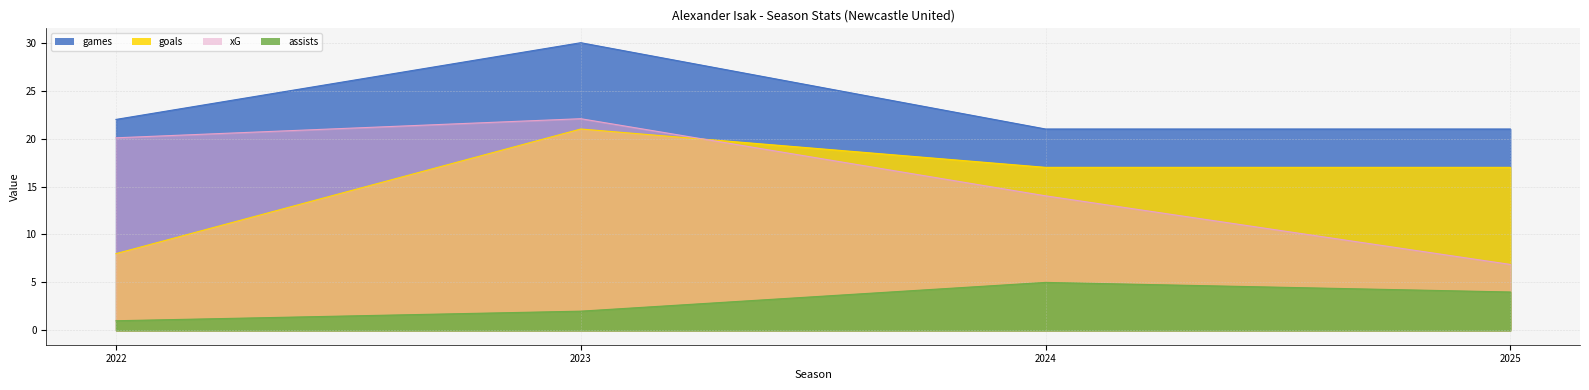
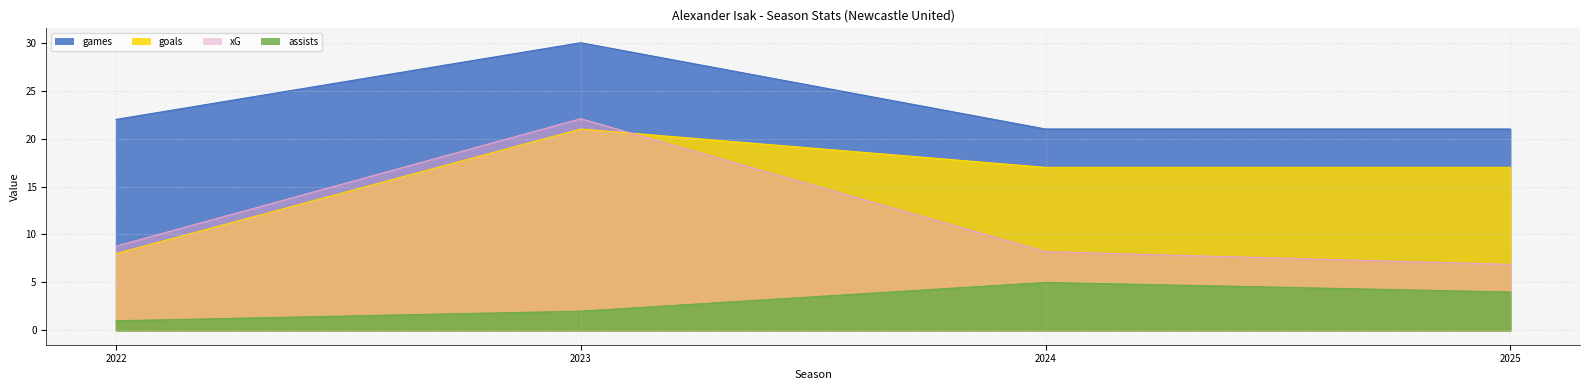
xG, 2022: 20 -> 9
xG, 2024: 14 -> 8
